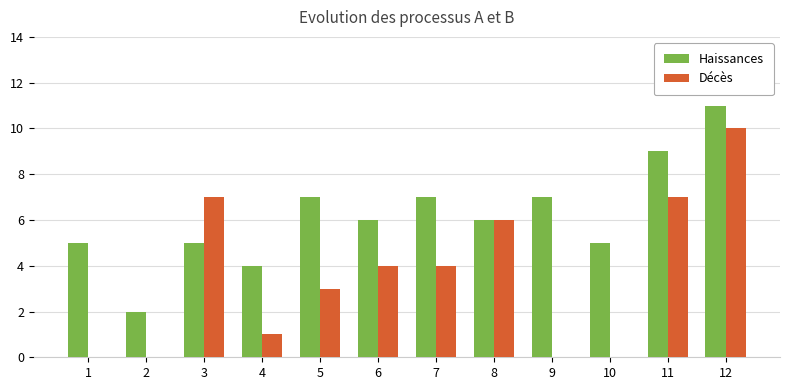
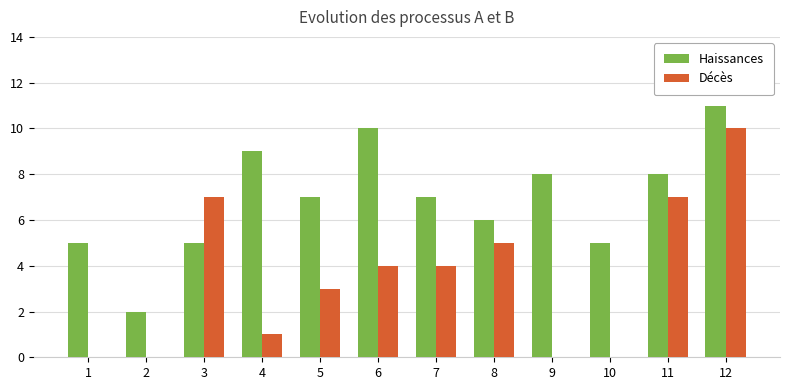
Наissances, 4: 4 -> 9
Наissances, 6: 6 -> 10
Décès, 8: 6 -> 5
Наissances, 9: 7 -> 8
Наissances, 11: 9 -> 8
